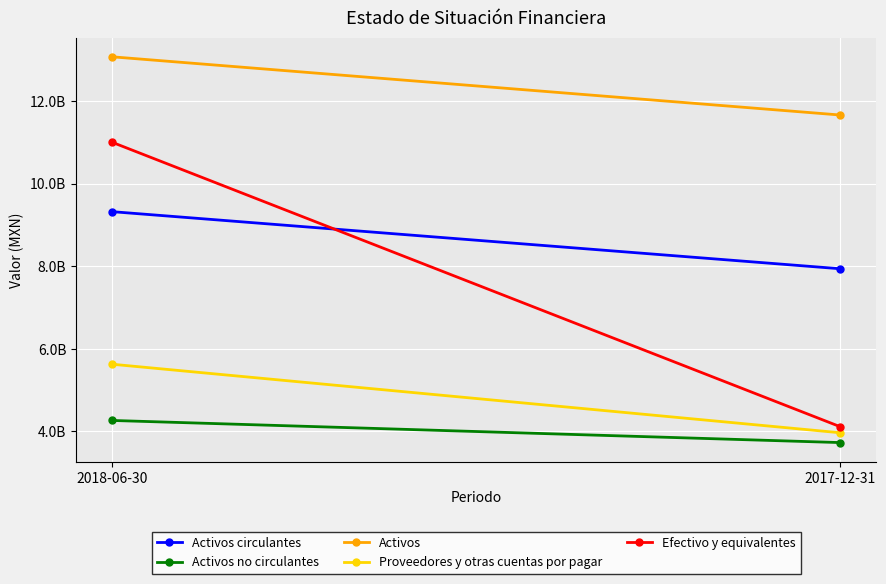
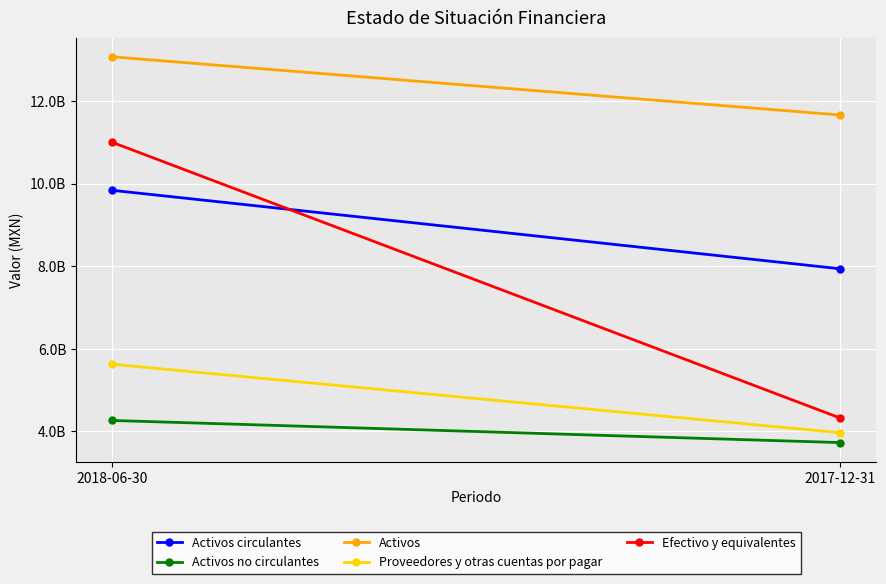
Activos circulantes, 2018-06-30: 9300000000 -> 9800000000
Efectivo y equivalentes, 2017-12-31: 4100000000 -> 4300000000
